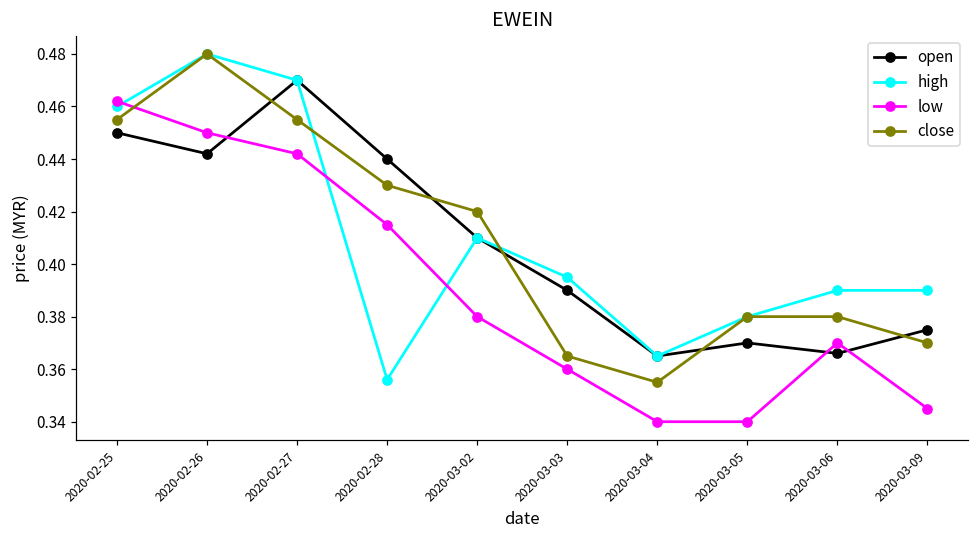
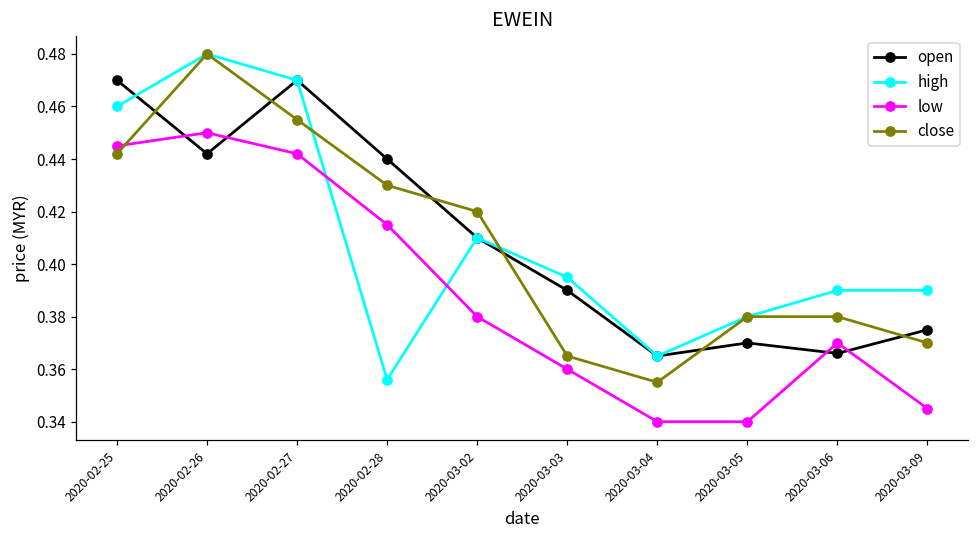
open, 2020-02-25: 0.45 -> 0.47
low, 2020-02-25: 0.462 -> 0.445
close, 2020-02-25: 0.455 -> 0.442
